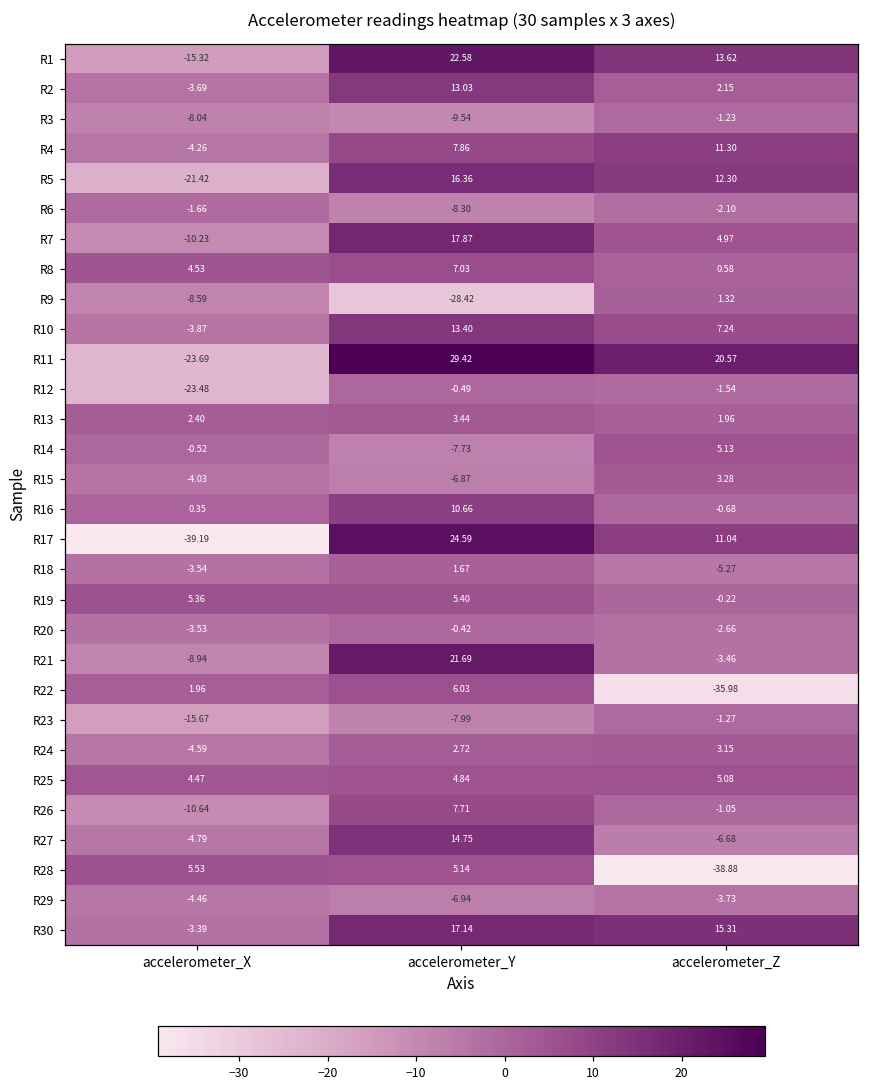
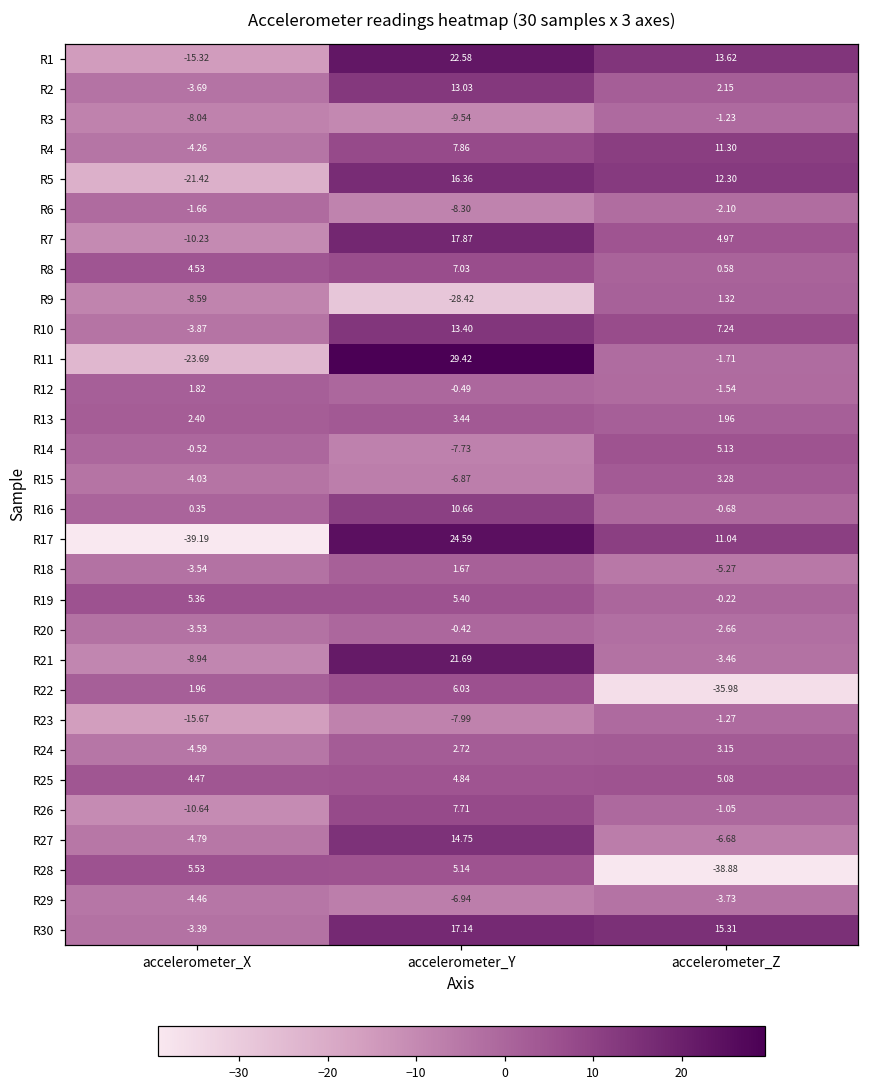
R11, accelerometer_Z: 20.57 -> -1.71
R12, accelerometer_X: -23.48 -> 1.82
